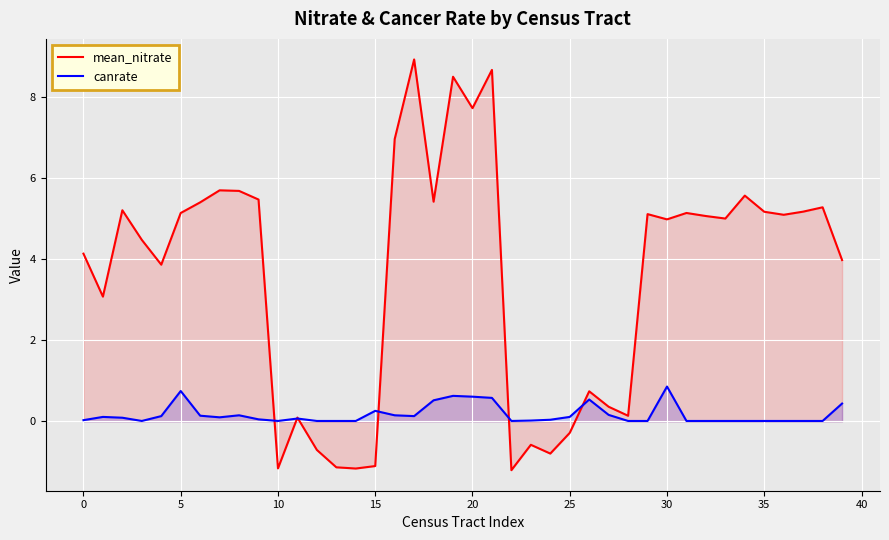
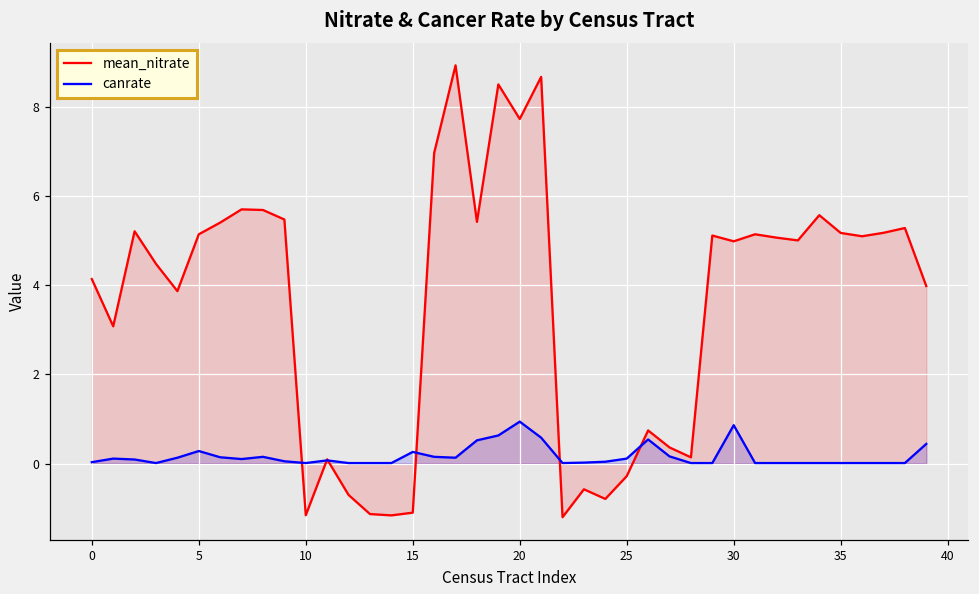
canrate, 5: 0.8 -> 0.3
canrate, 20: 0.6 -> 0.9
